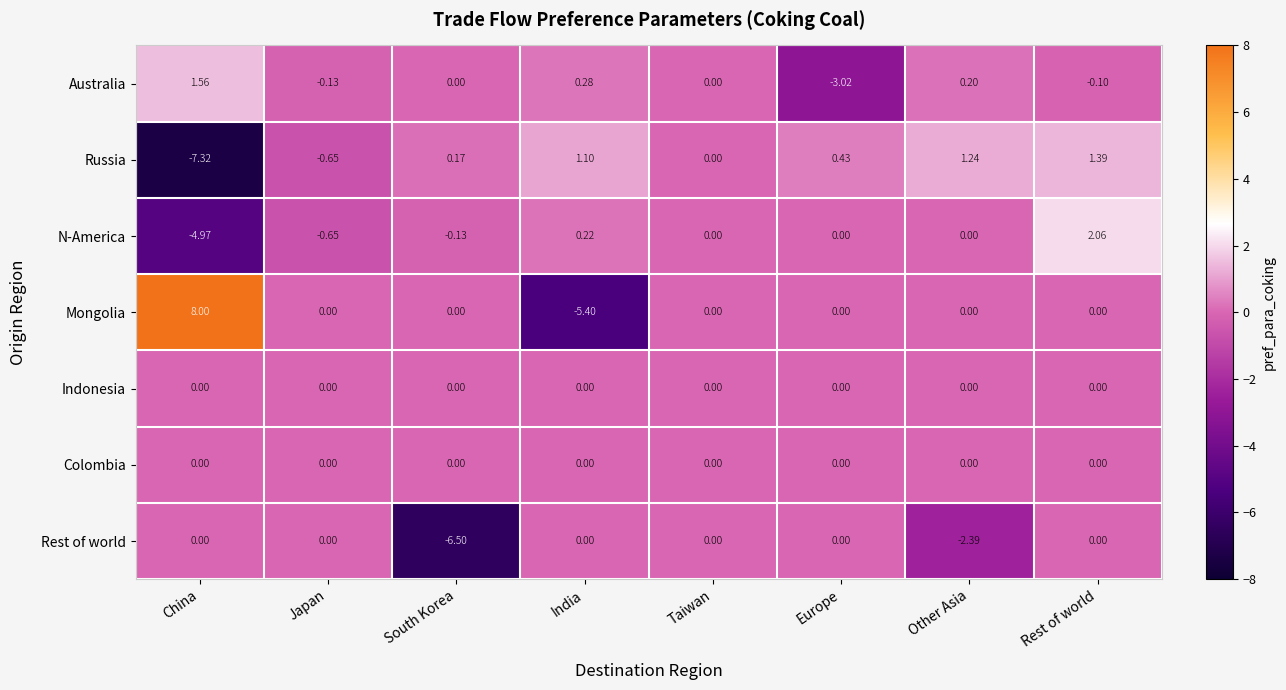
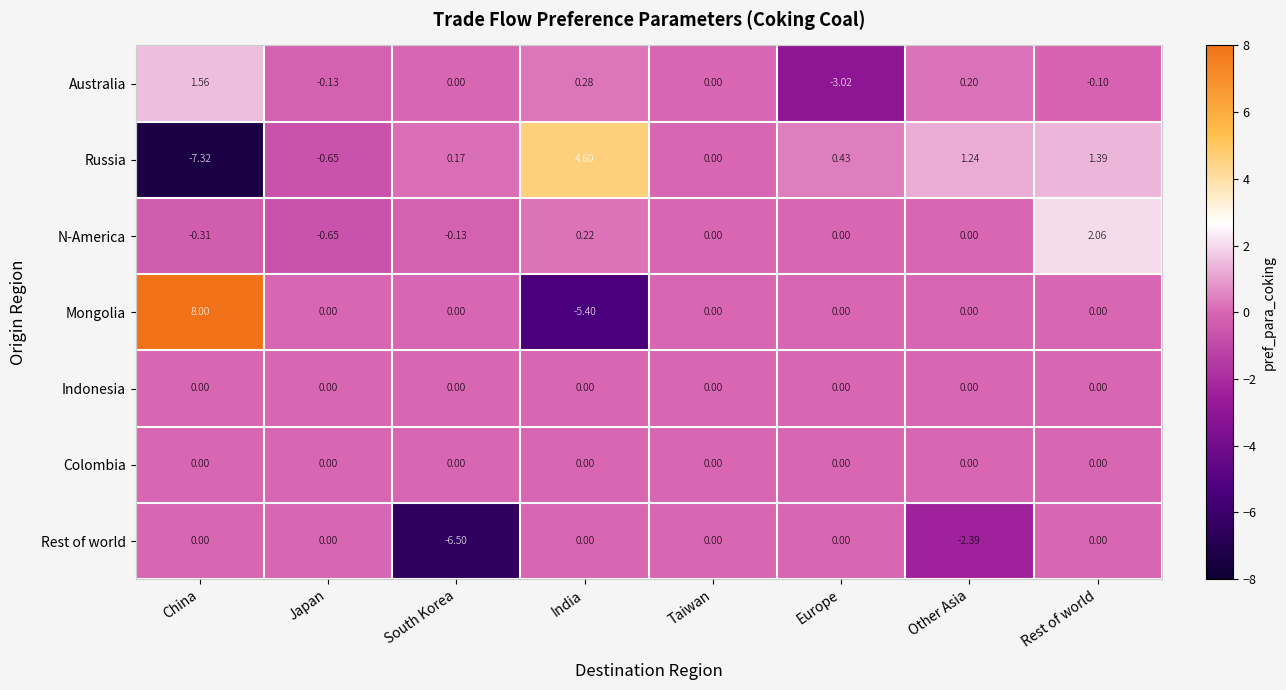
Russia, India: 1.10 -> 4.60
N-America, China: -4.97 -> -0.31
